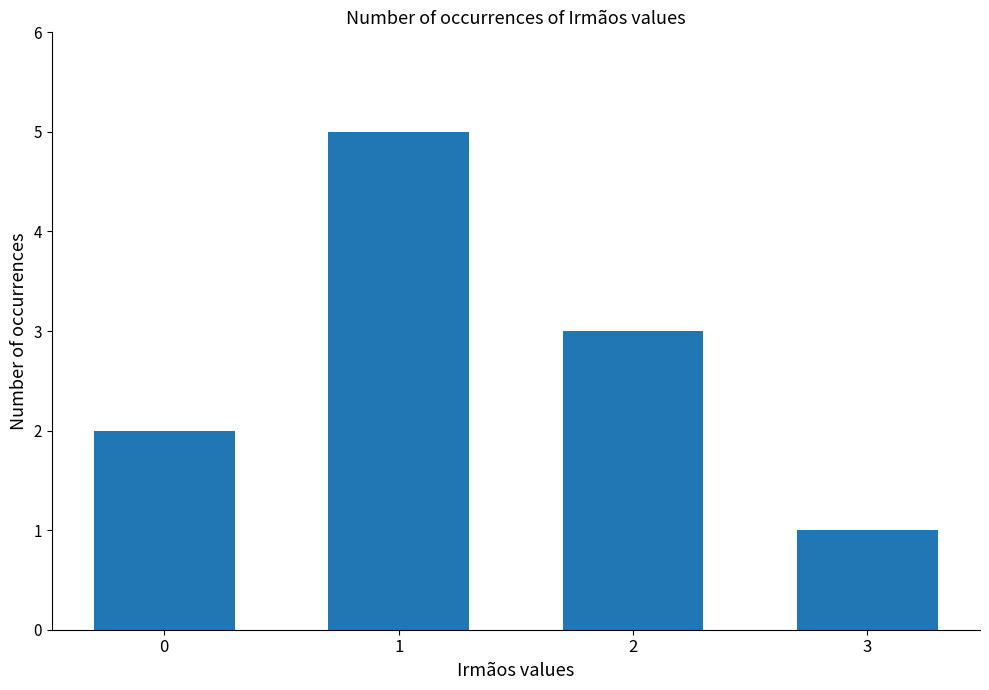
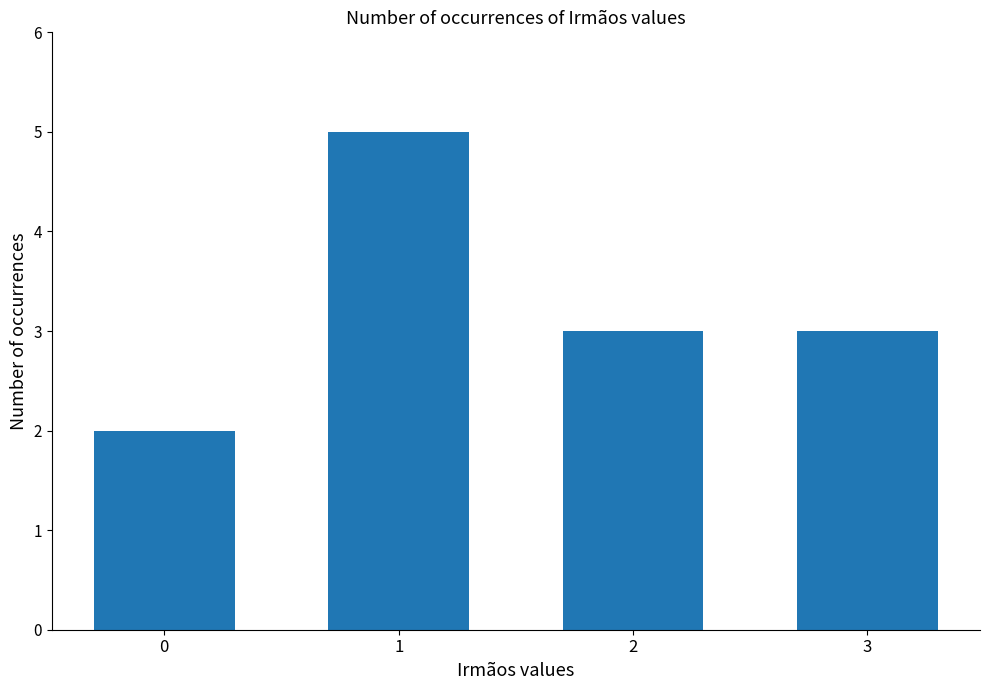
3: 1 -> 3
